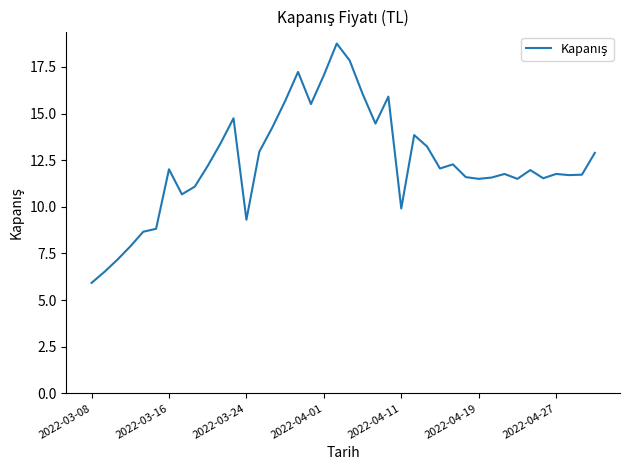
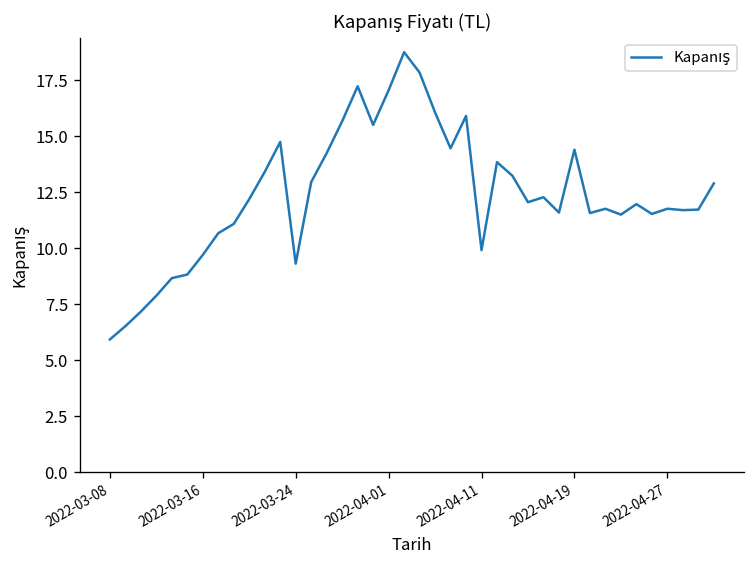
2022-03-16: 12.0 -> 9.7
2022-04-19: 11.5 -> 14.4
